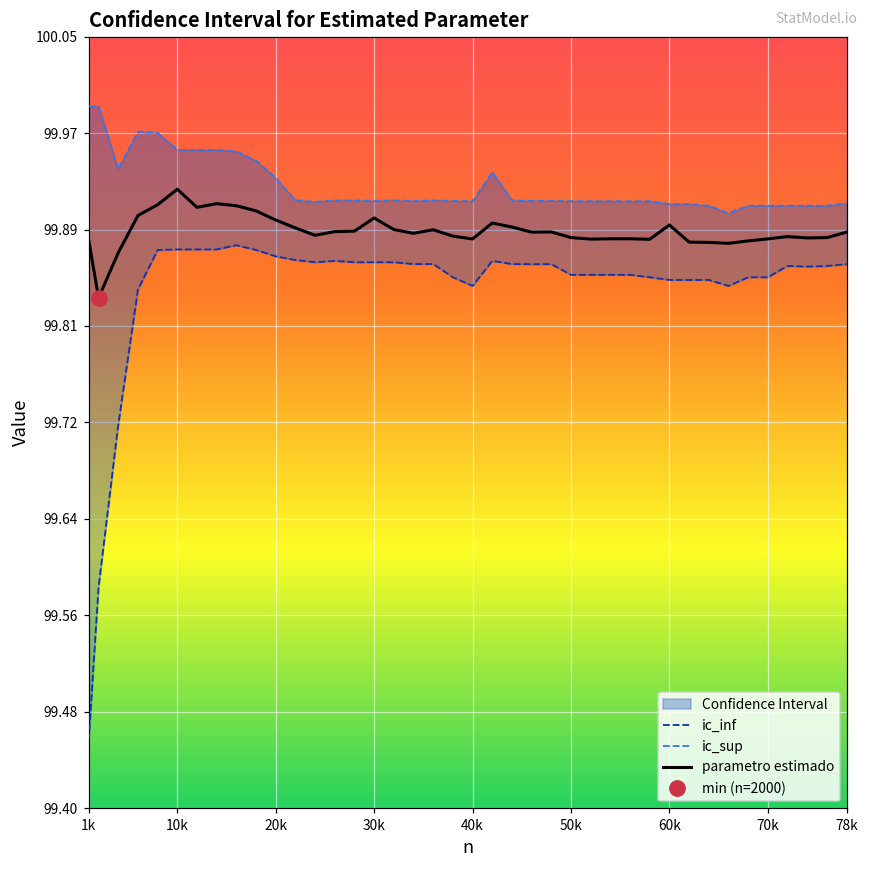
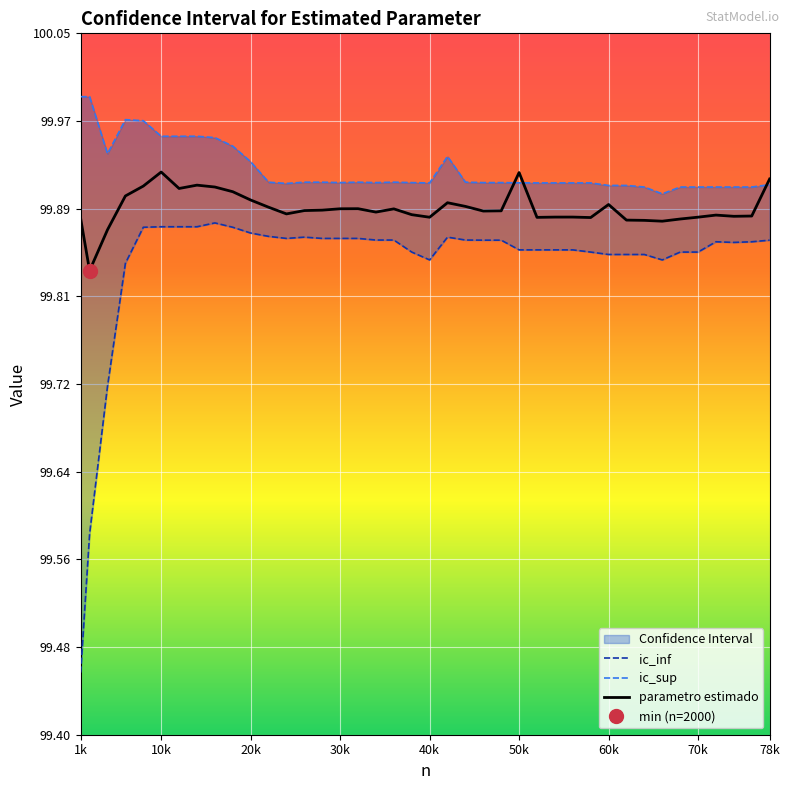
parametro estimado, 30k: 99.897 -> 99.887
parametro estimado, 50k: 99.881 -> 99.921
parametro estimado, 78k: 99.885 -> 99.915
